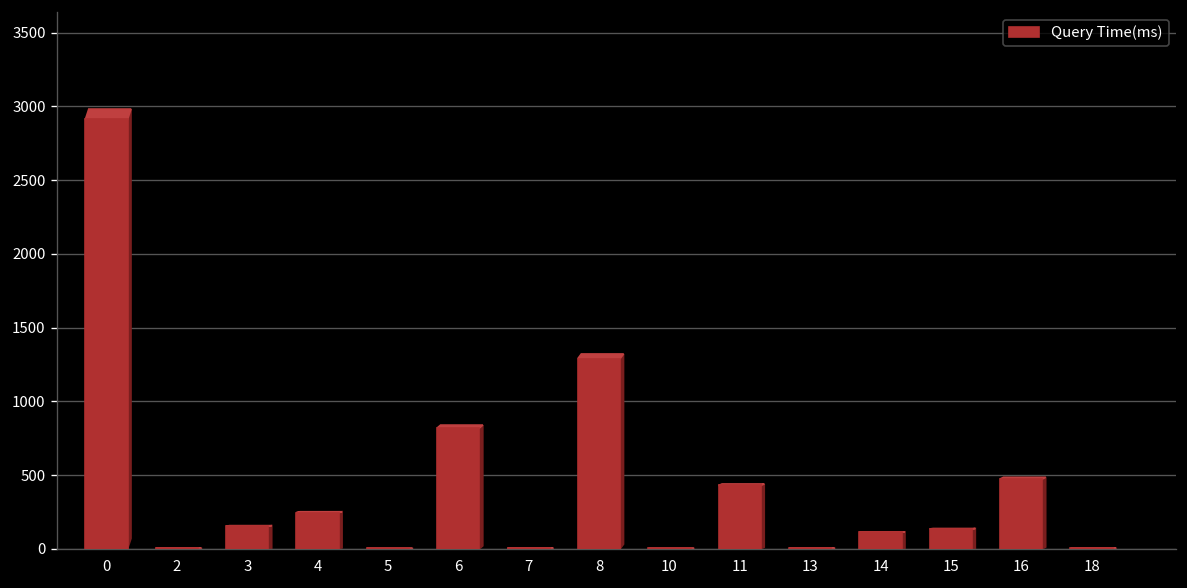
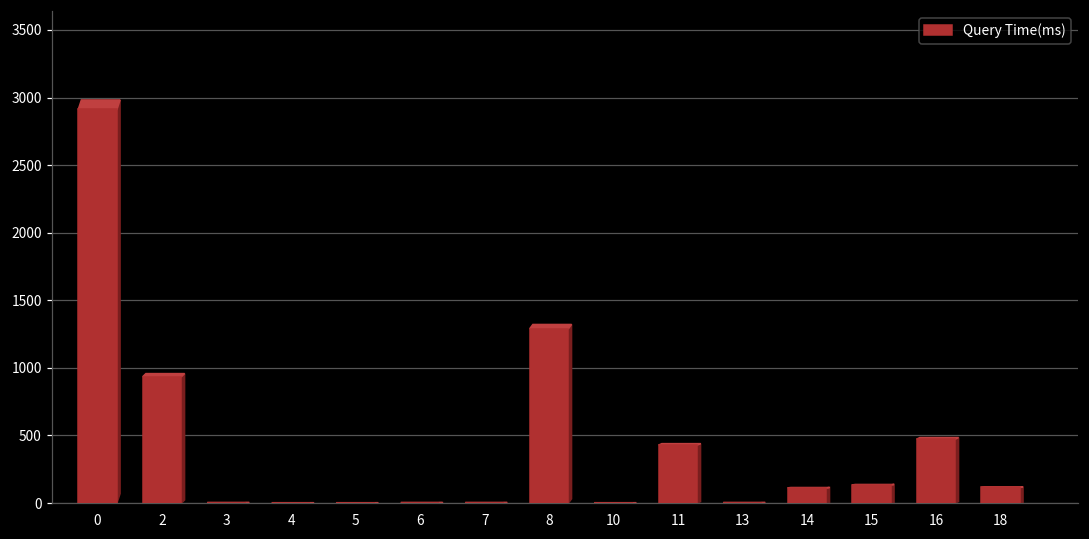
2: 0 -> 940
3: 150 -> 0
4: 250 -> 0
6: 820 -> 0
18: 0 -> 120
